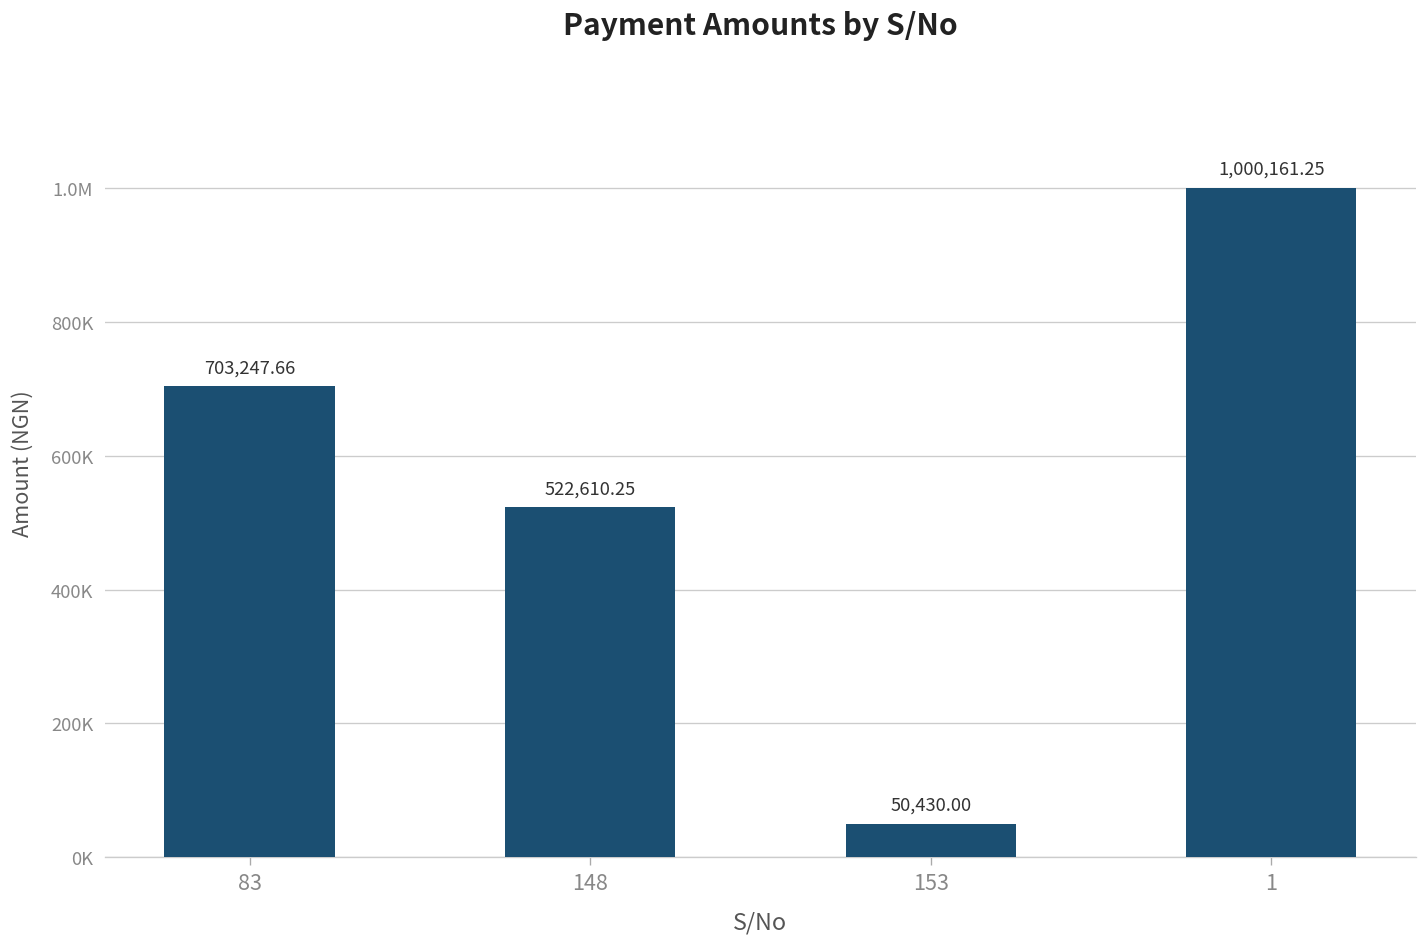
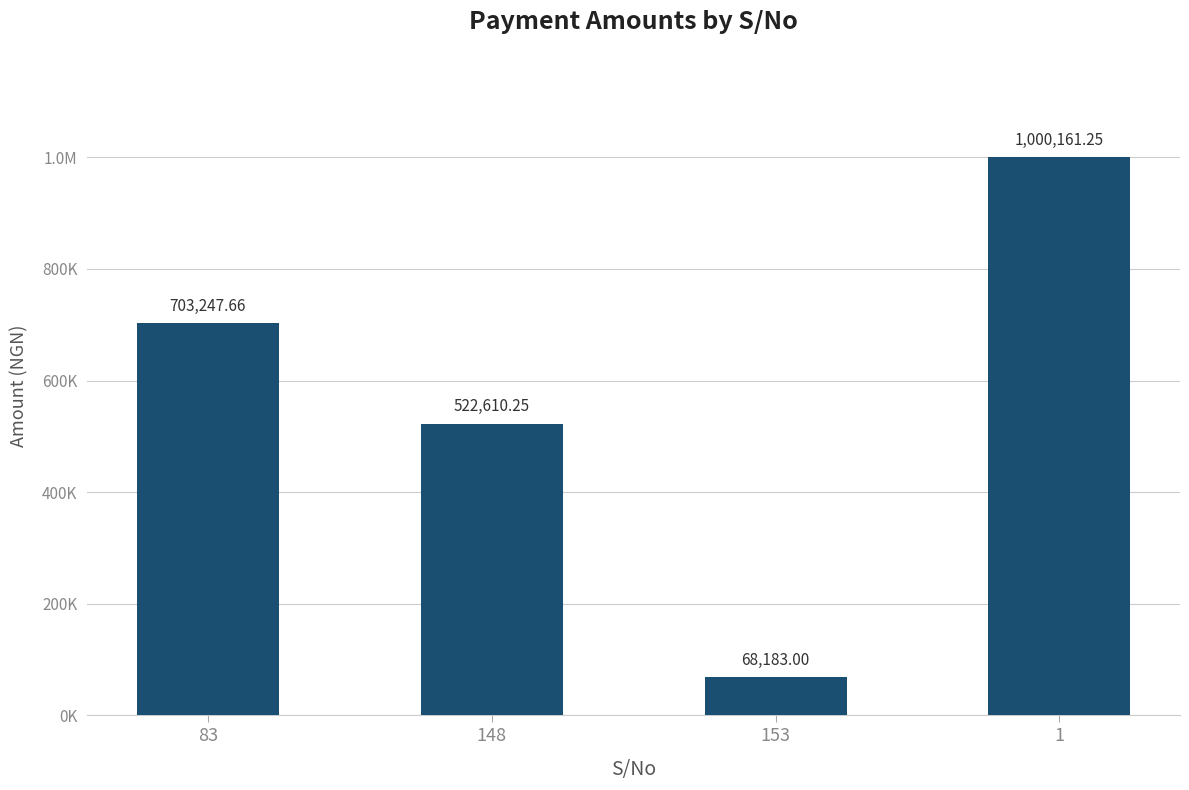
153: 50,430.00 -> 68,183.00
